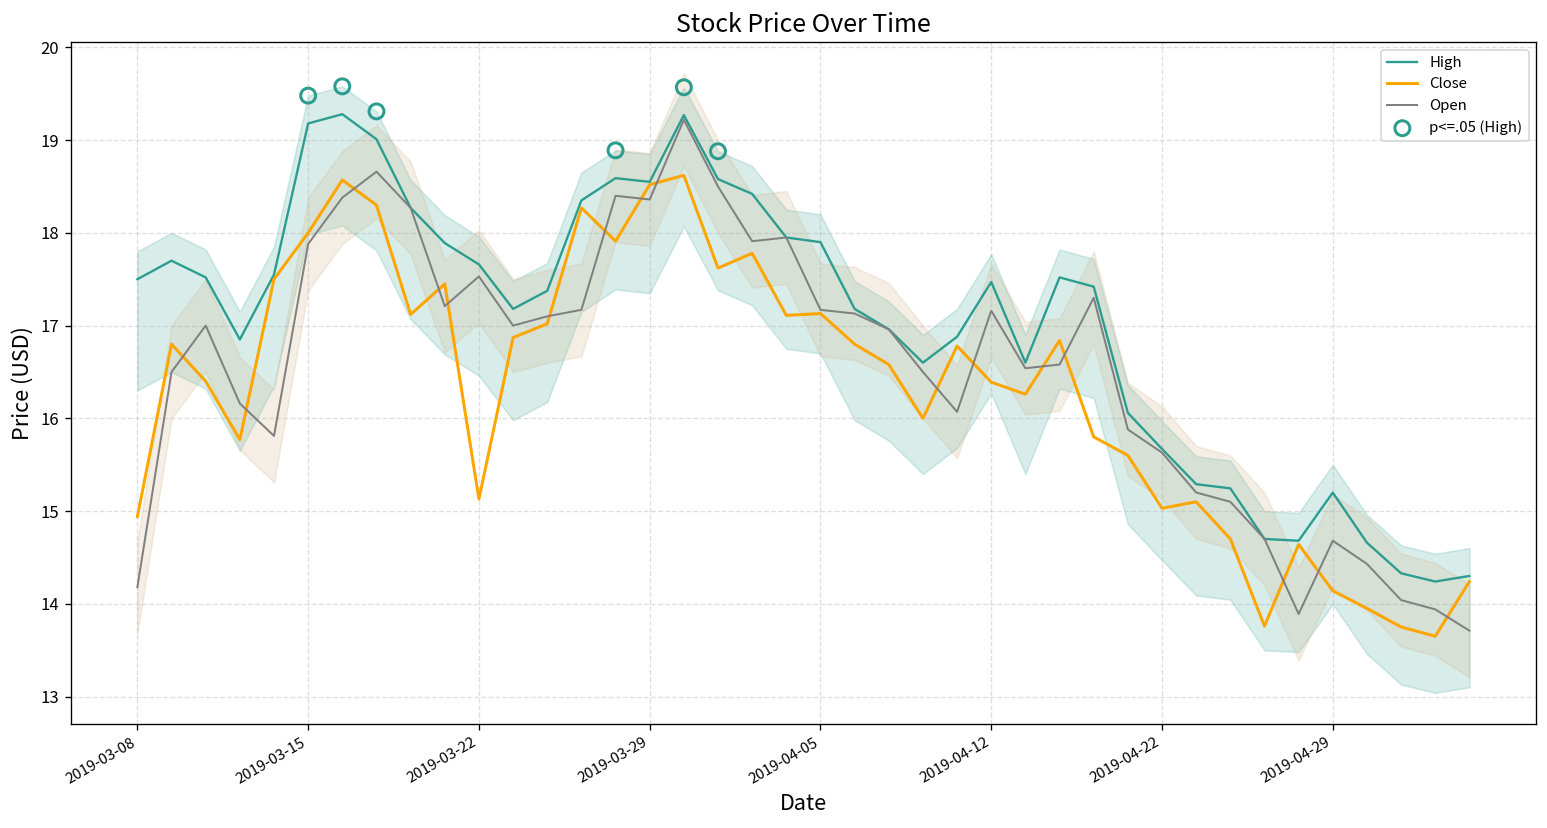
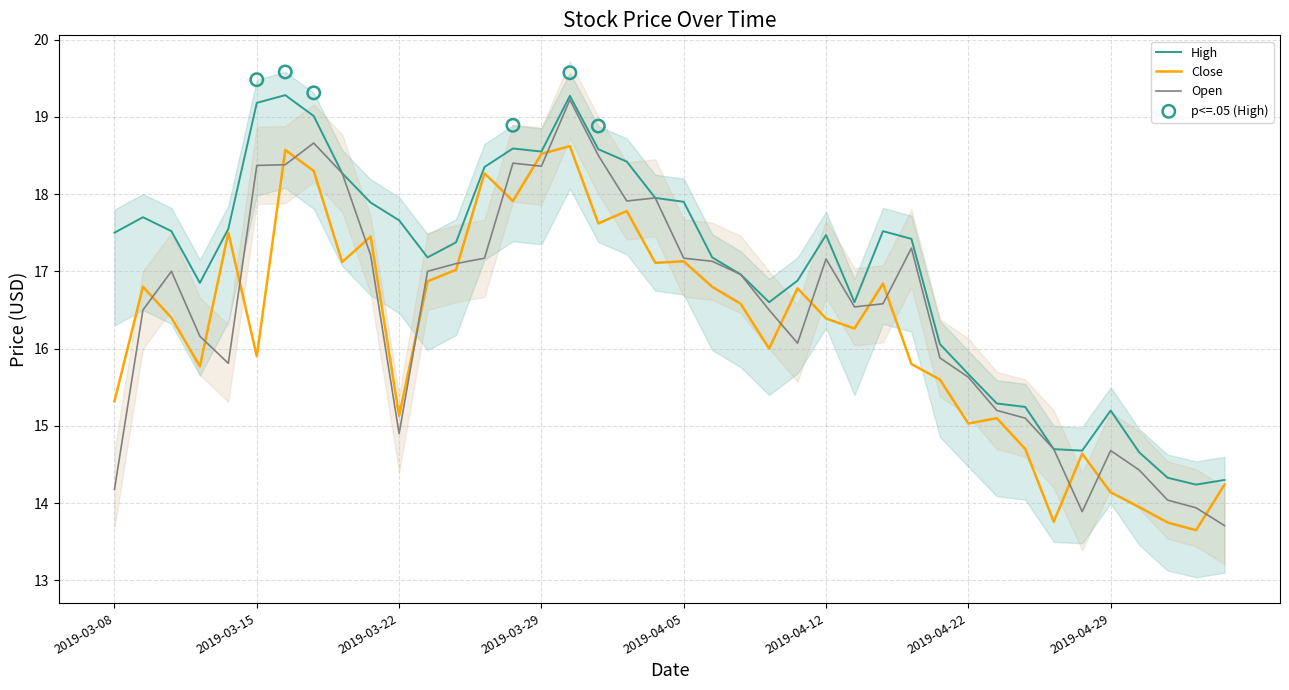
Close, 2019-03-08: 14.9 -> 15.3
Close, 2019-03-15: 18.0 -> 15.9
Open, 2019-03-15: 17.9 -> 18.4
Open, 2019-03-22: 17.5 -> 14.9
